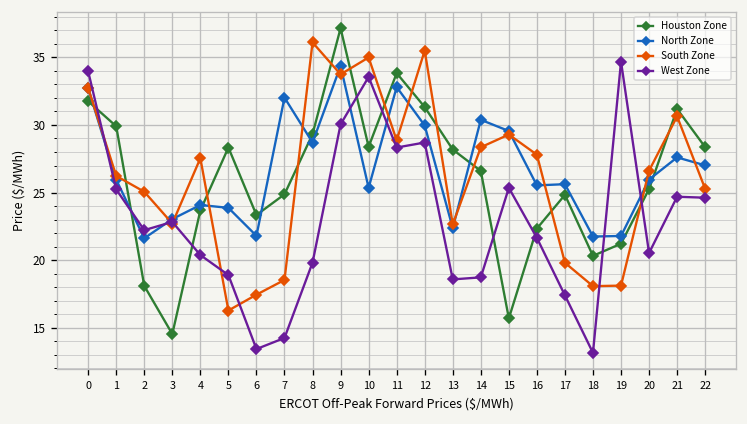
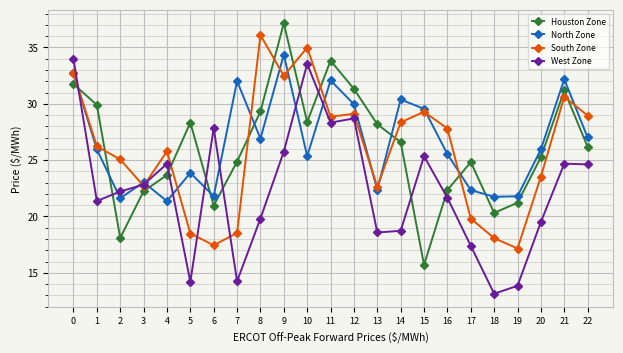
West Zone, 1: 25.2 -> 21.4
Houston Zone, 3: 14.5 -> 22.2
North Zone, 4: 24.1 -> 21.4
South Zone, 4: 27.5 -> 25.8
West Zone, 4: 20.4 -> 24.7
South Zone, 5: 16.3 -> 18.5
West Zone, 5: 18.9 -> 14.2
Houston Zone, 6: 23.3 -> 21.0
West Zone, 6: 13.4 -> 27.9
North Zone, 8: 28.7 -> 26.9
South Zone, 9: 33.7 -> 32.5
West Zone, 9: 30.0 -> 25.8
North Zone, 11: 32.8 -> 32.1
South Zone, 12: 35.5 -> 29.1
North Zone, 17: 25.6 -> 22.3
South Zone, 19: 18.1 -> 17.2
West Zone, 19: 34.7 -> 13.9
South Zone, 20: 26.6 -> 23.5
West Zone, 20: 20.5 -> 19.5
North Zone, 21: 27.6 -> 32.2
Houston Zone, 22: 28.4 -> 26.2
South Zone, 22: 25.3 -> 29.0
